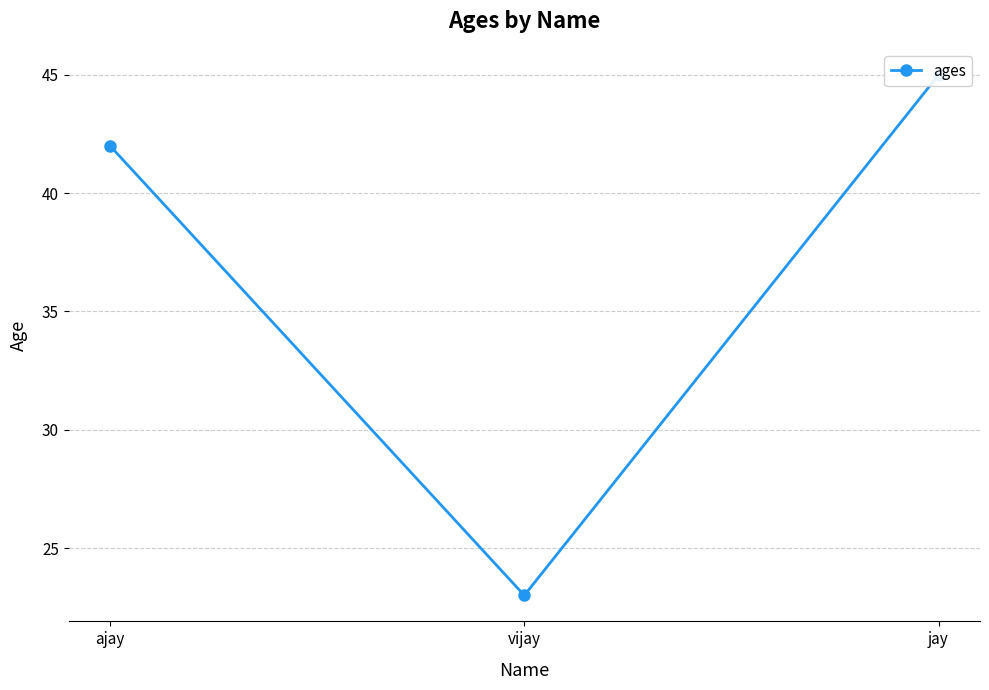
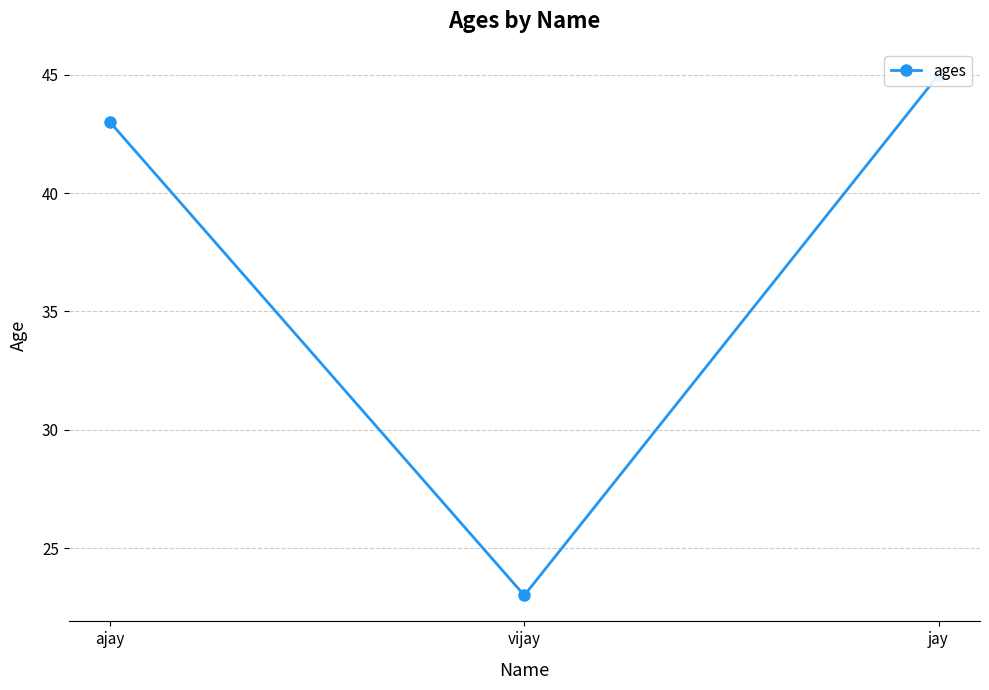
ajay: 42 -> 43
